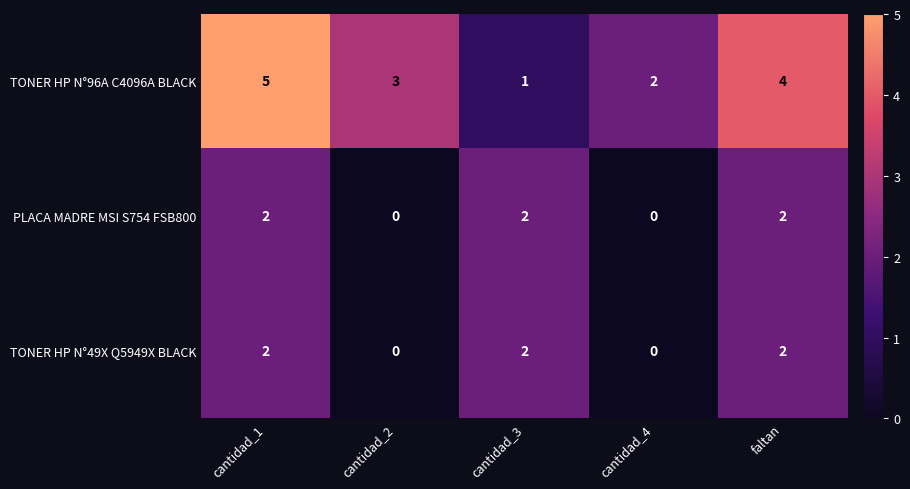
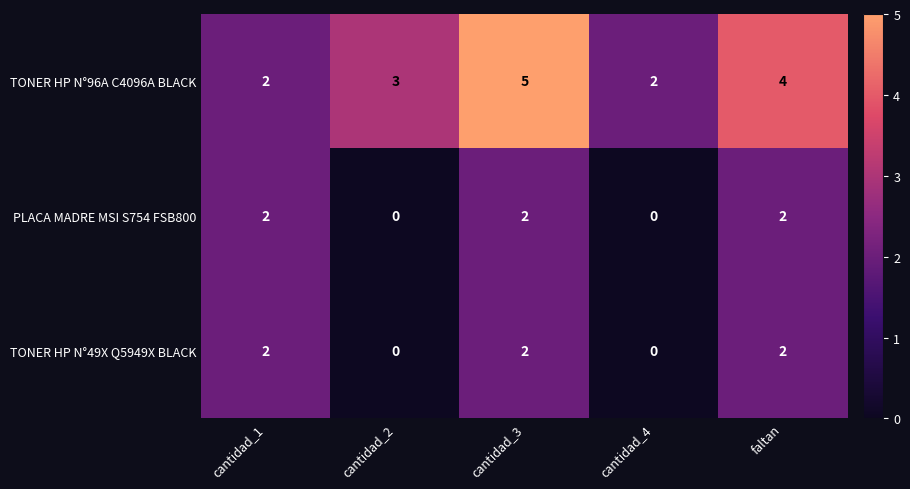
TONER HP N°96A C4096A BLACK, cantidad_1: 5 -> 2
TONER HP N°96A C4096A BLACK, cantidad_3: 1 -> 5
